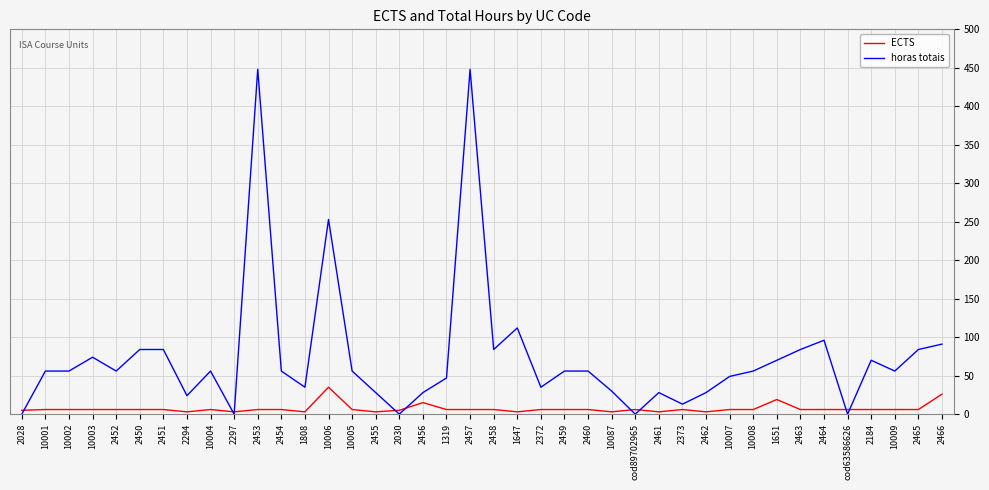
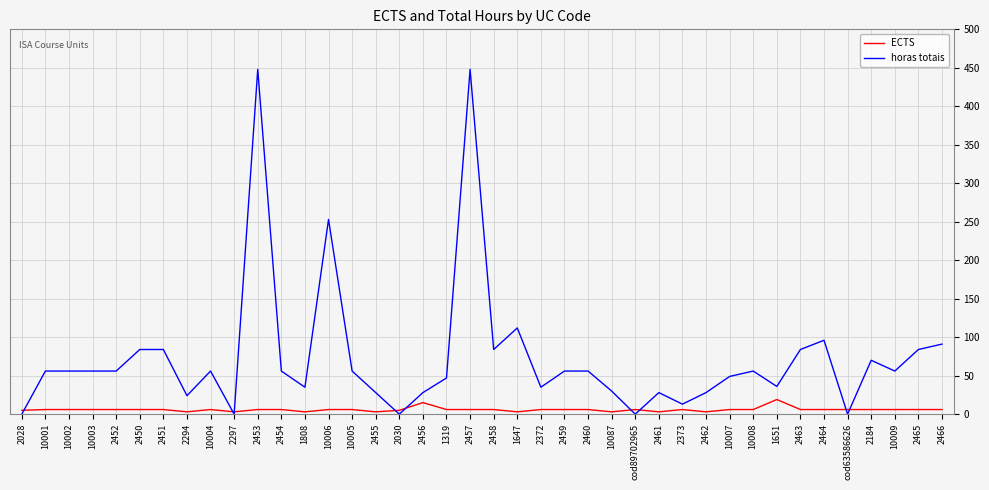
horas totais, 10003: 70 -> 60
ECTS, 10006: 40 -> 10
horas totais, 1651: 70 -> 40
ECTS, 2466: 30 -> 10
